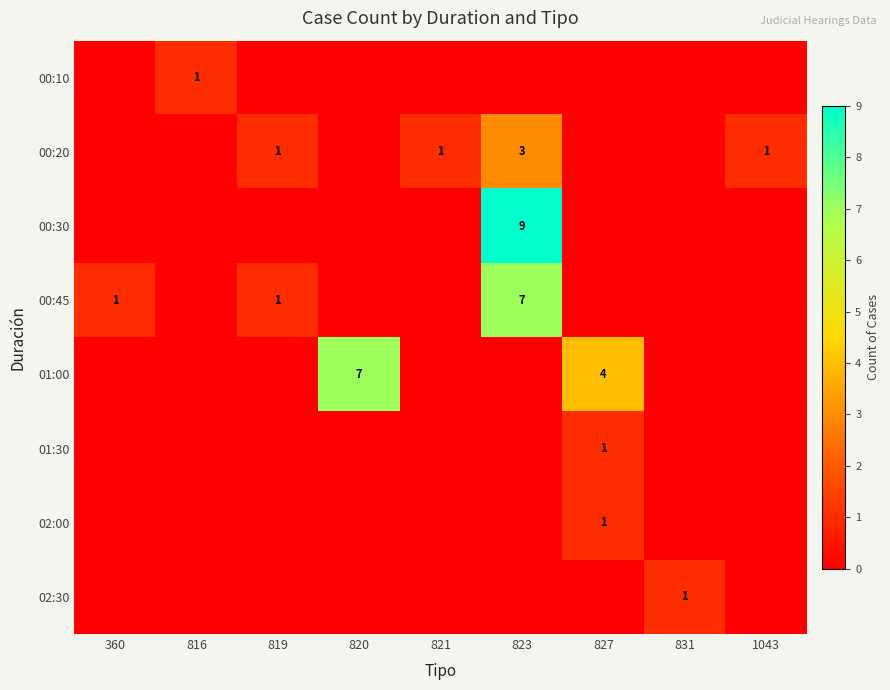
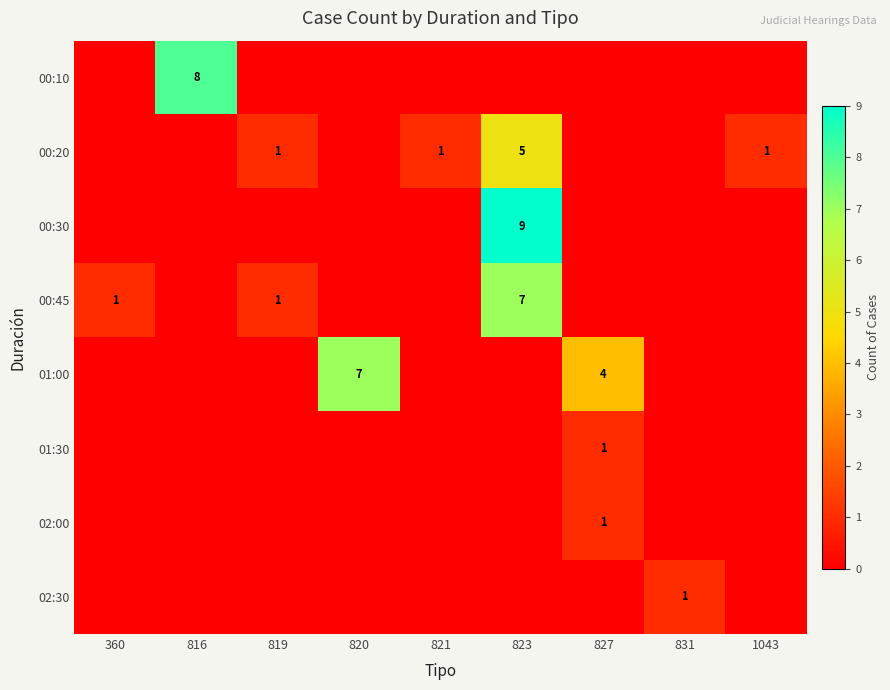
00:10, 816: 1 -> 8
00:20, 823: 3 -> 5
